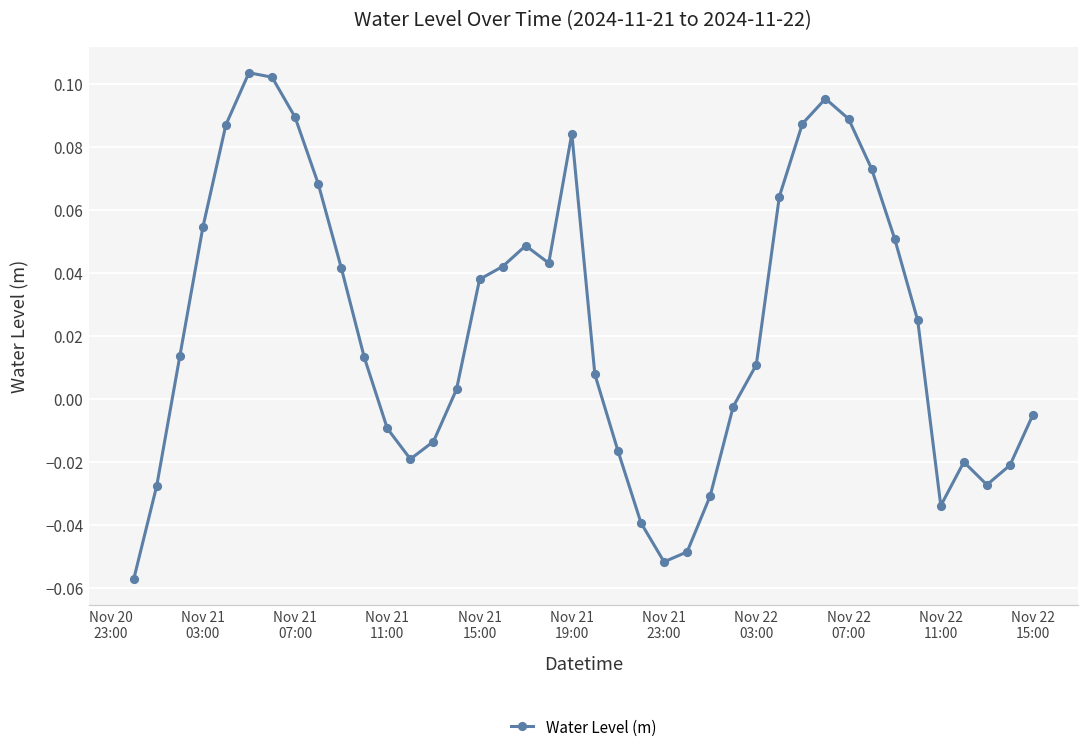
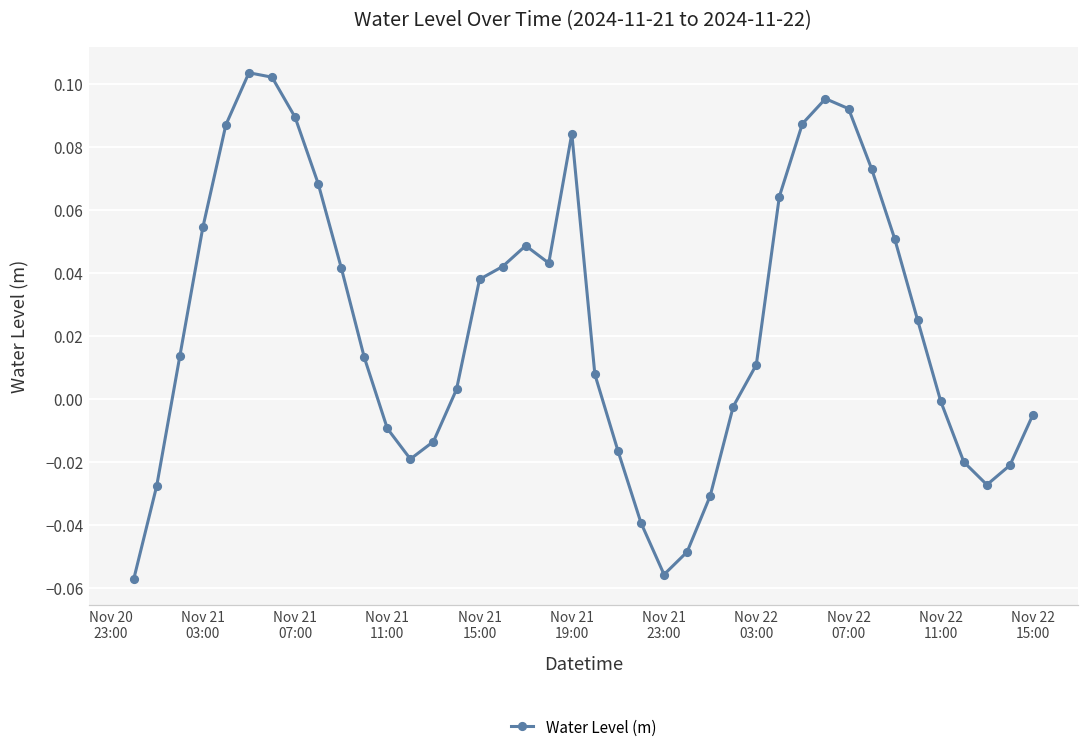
Nov 21 23:00: -0.052 -> -0.056
Nov 22 07:00: 0.089 -> 0.092
Nov 22 11:00: -0.034 -> -0.001
